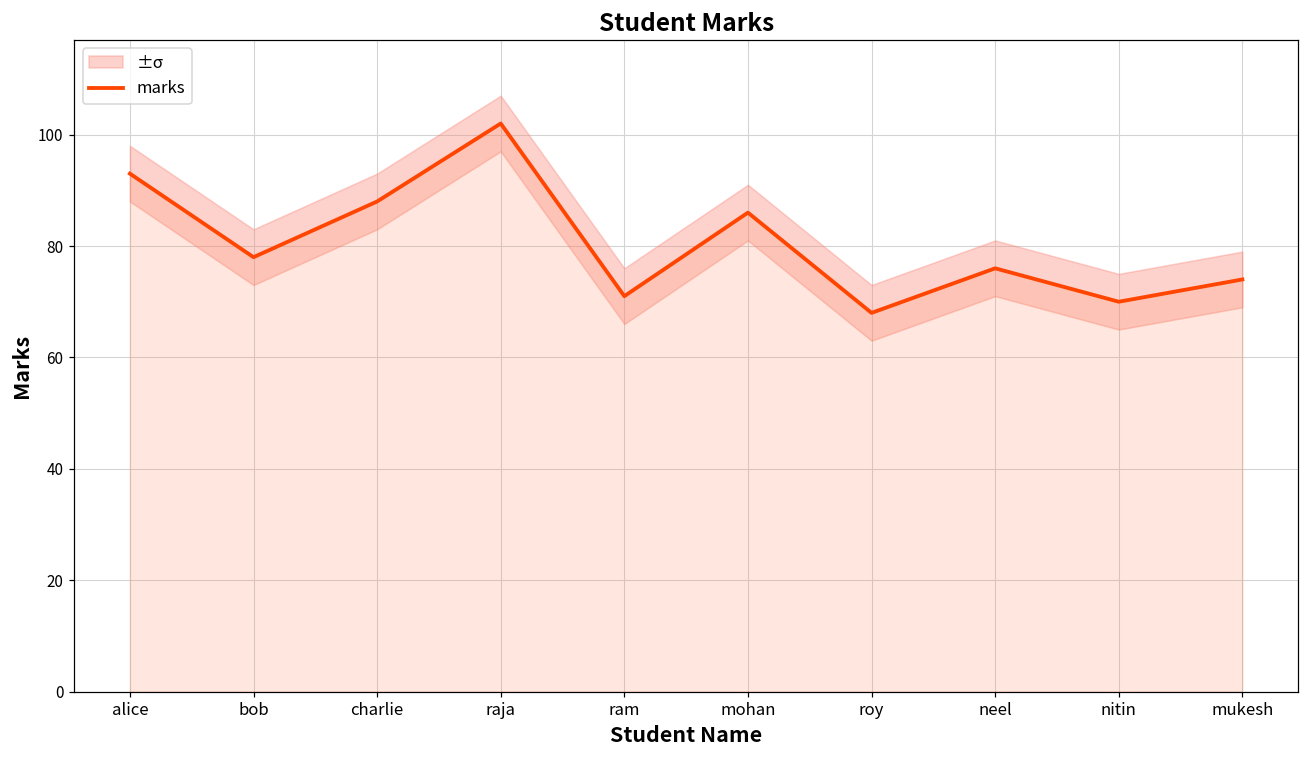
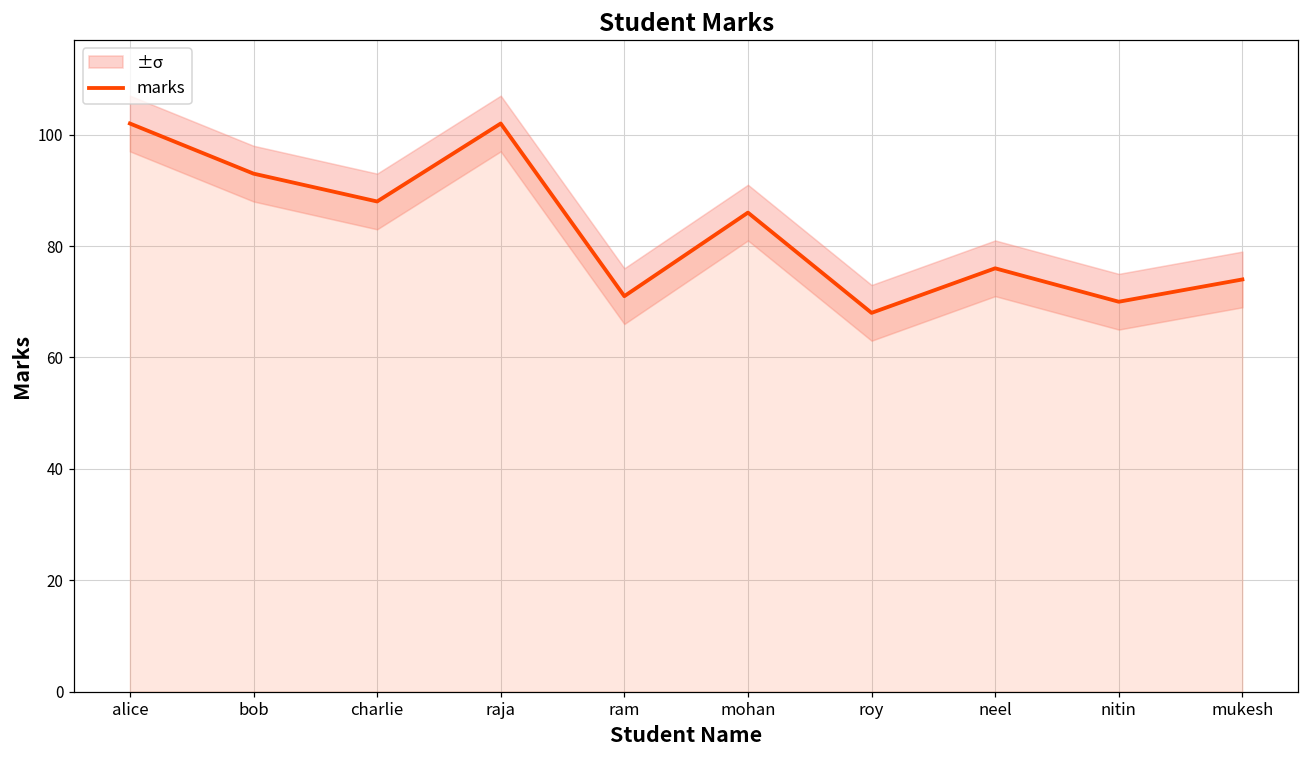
marks, alice: 93 -> 102
marks, bob: 78 -> 93
